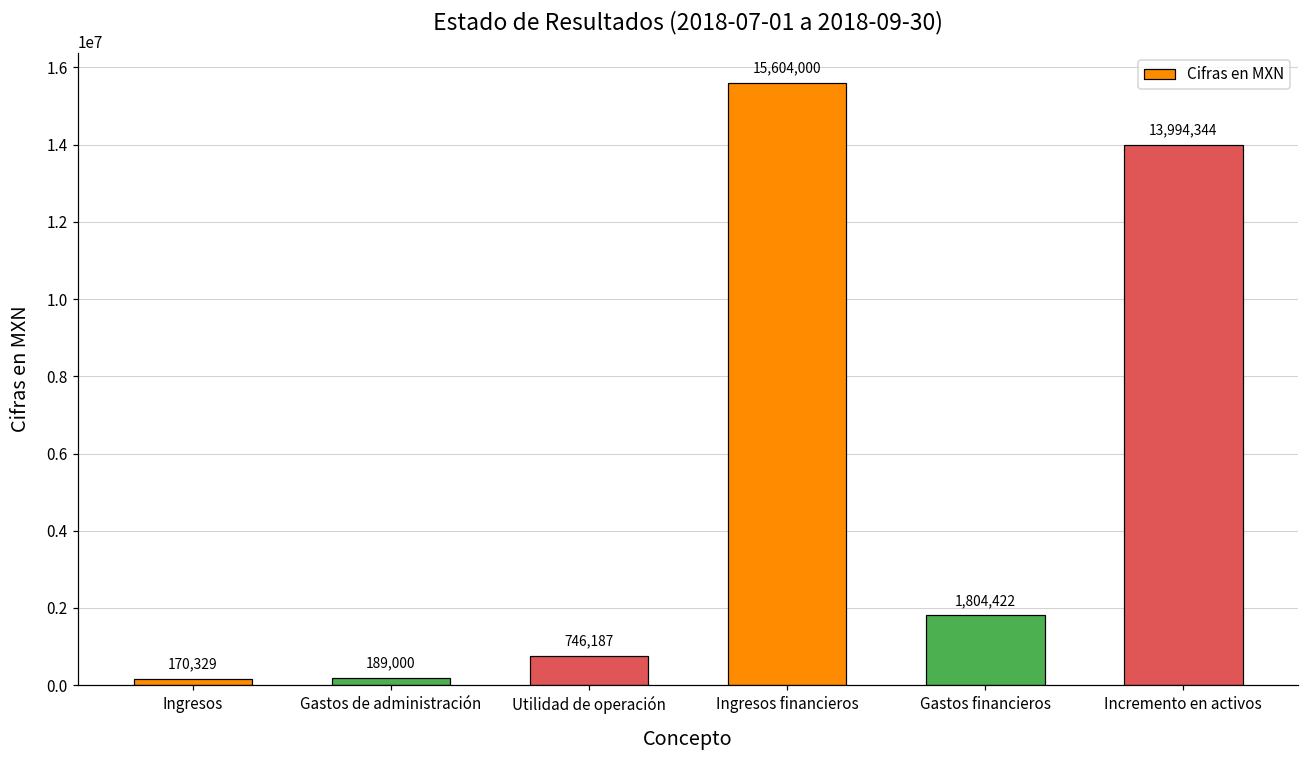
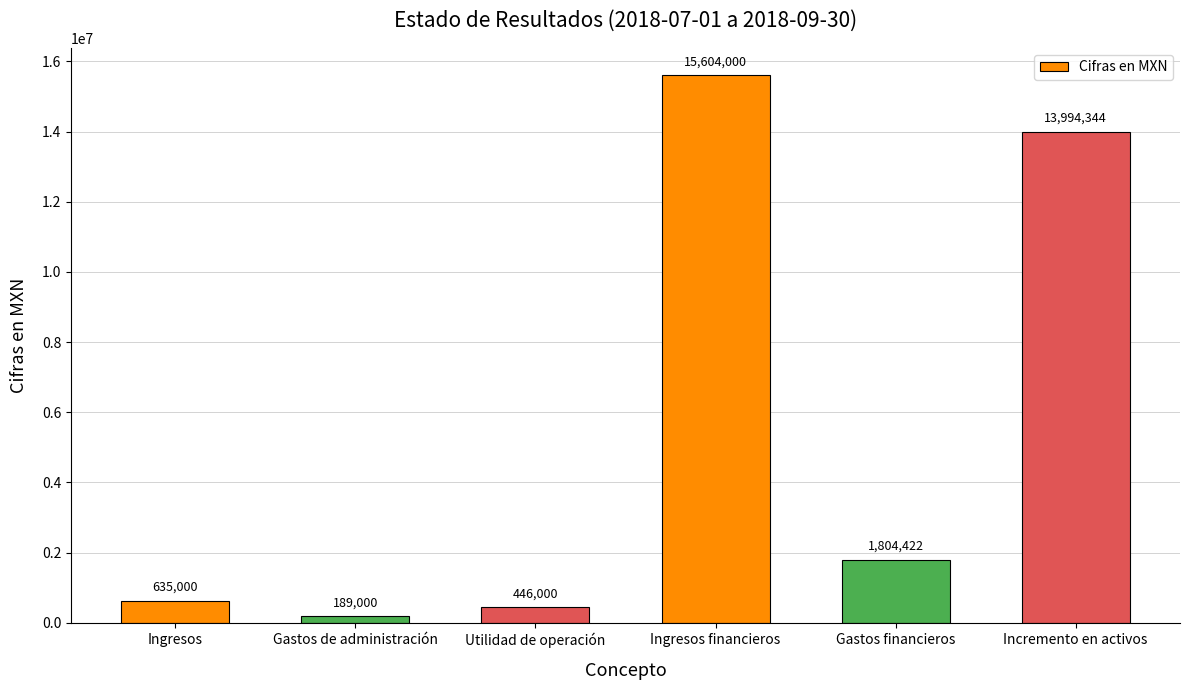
Ingresos: 170,329 -> 635,000
Utilidad de operación: 746,187 -> 446,000
